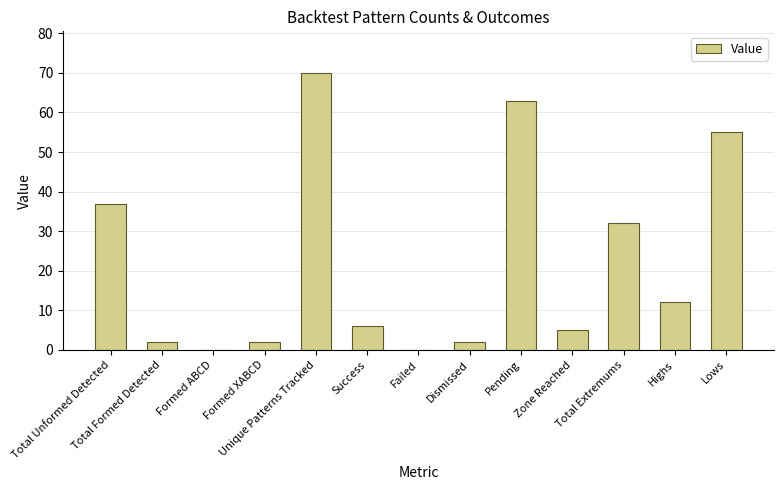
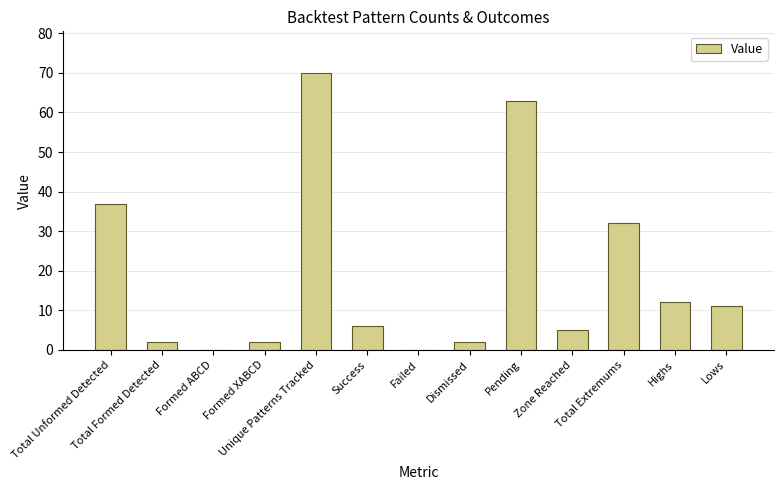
Lows: 55 -> 11
